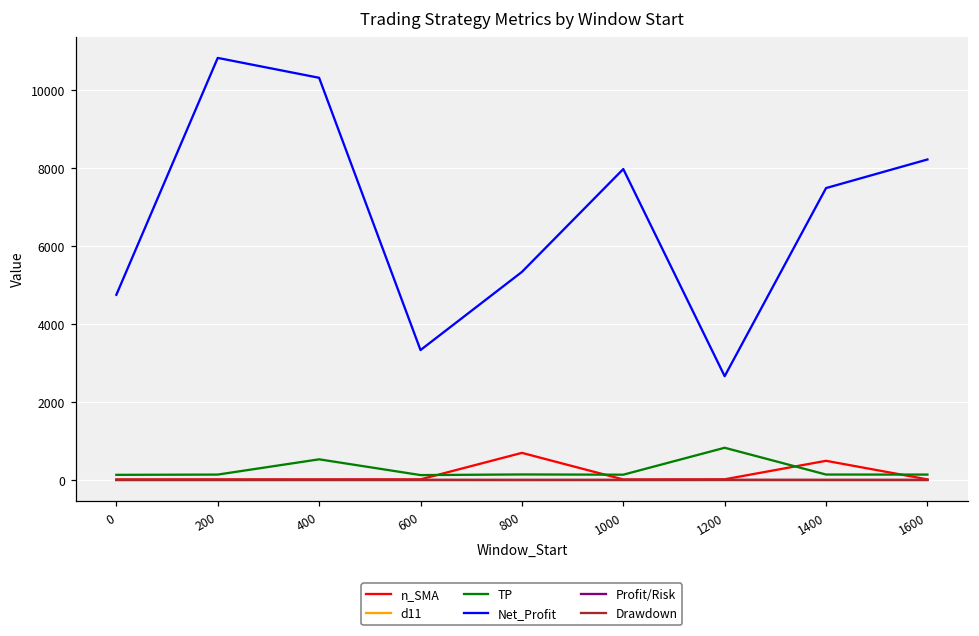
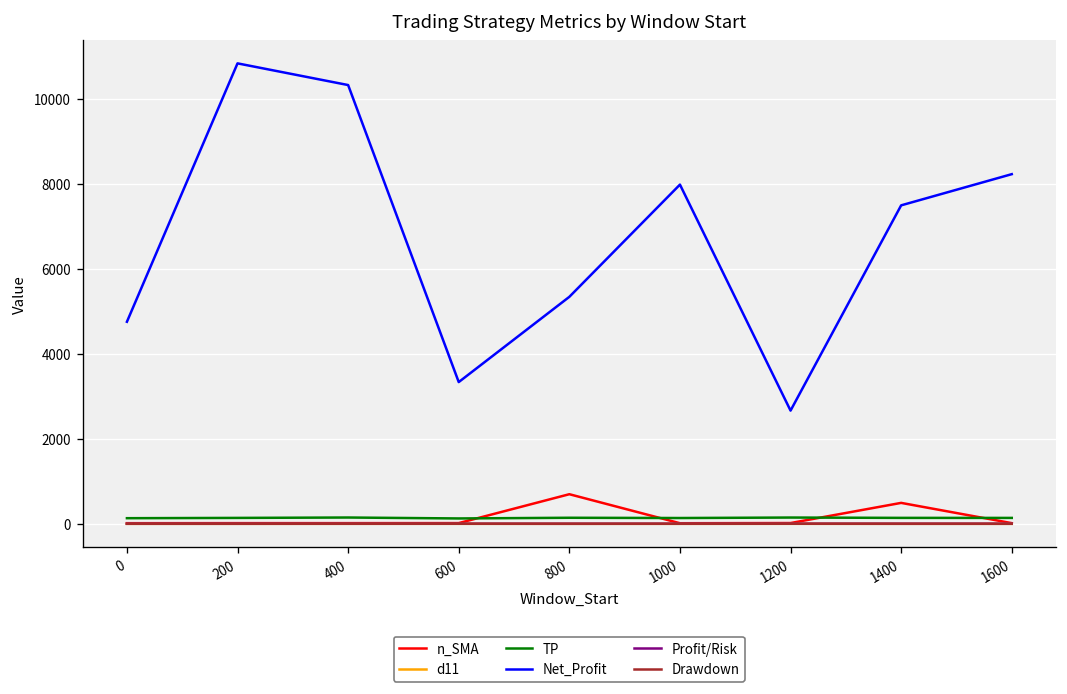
TP, 400: 500 -> 100
TP, 1200: 800 -> 100
